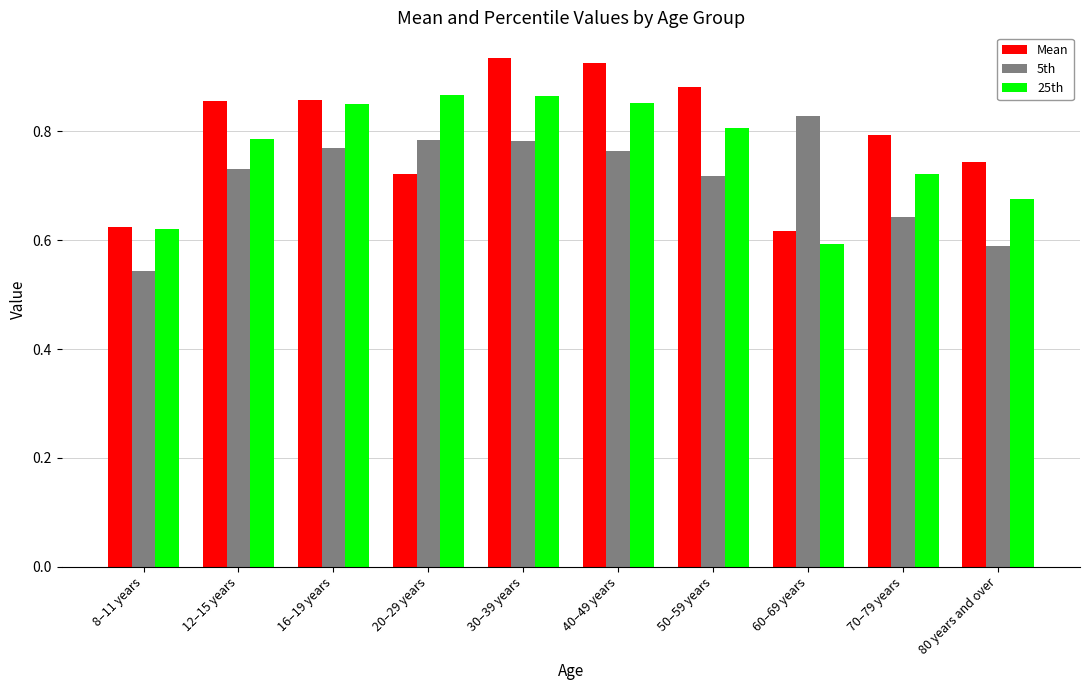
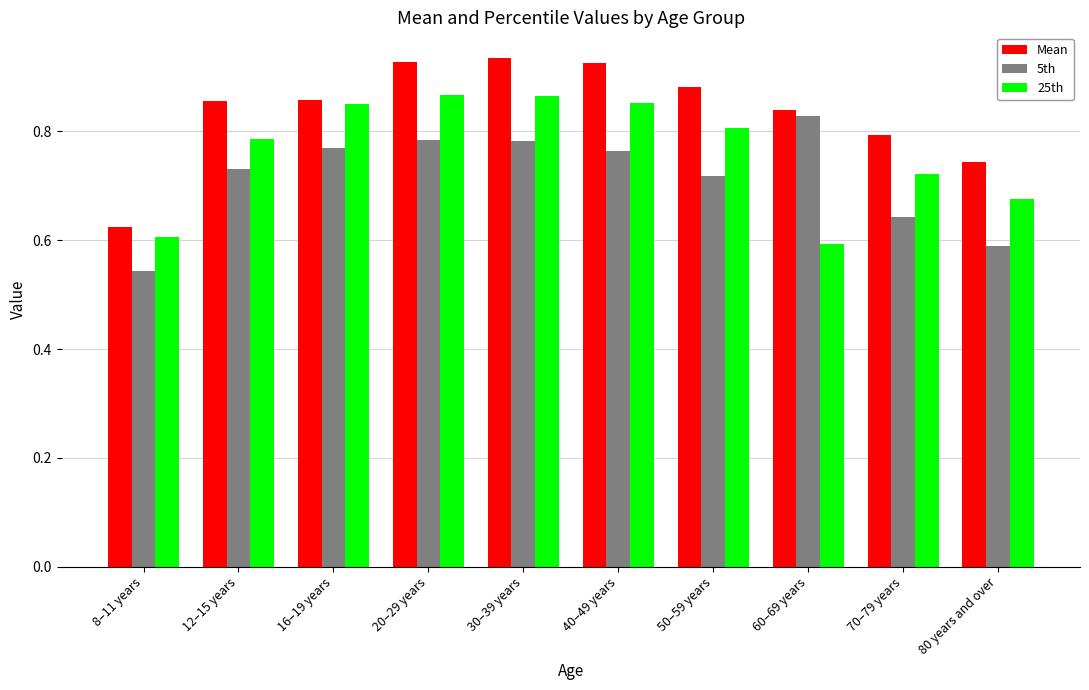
25th, 8–11 years: 0.62 -> 0.61
Mean, 20–29 years: 0.72 -> 0.93
Mean, 60–69 years: 0.62 -> 0.84
